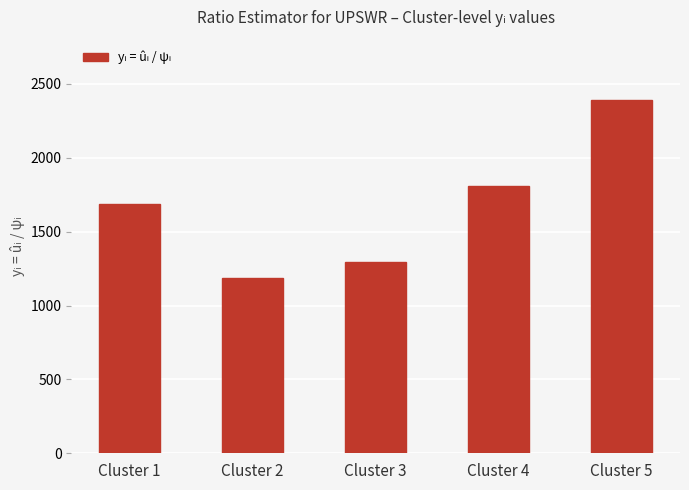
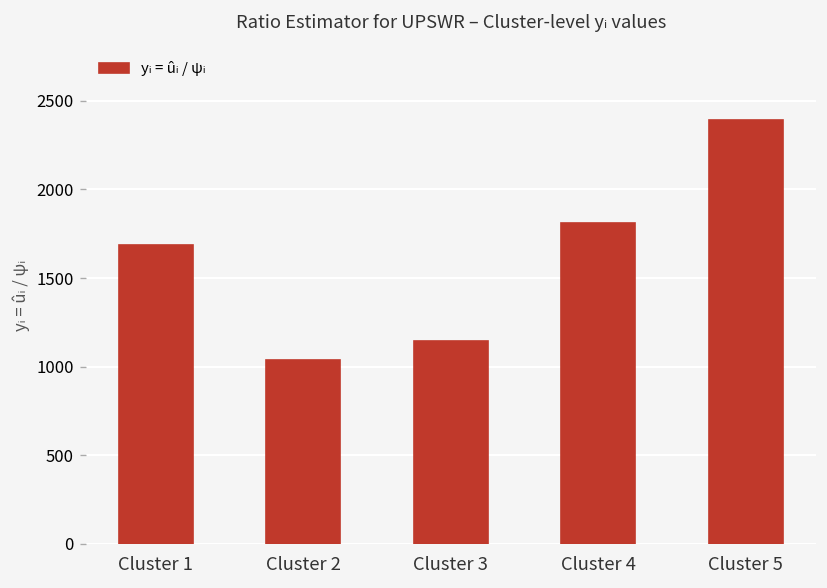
Cluster 2: 1190 -> 1040
Cluster 3: 1290 -> 1140
